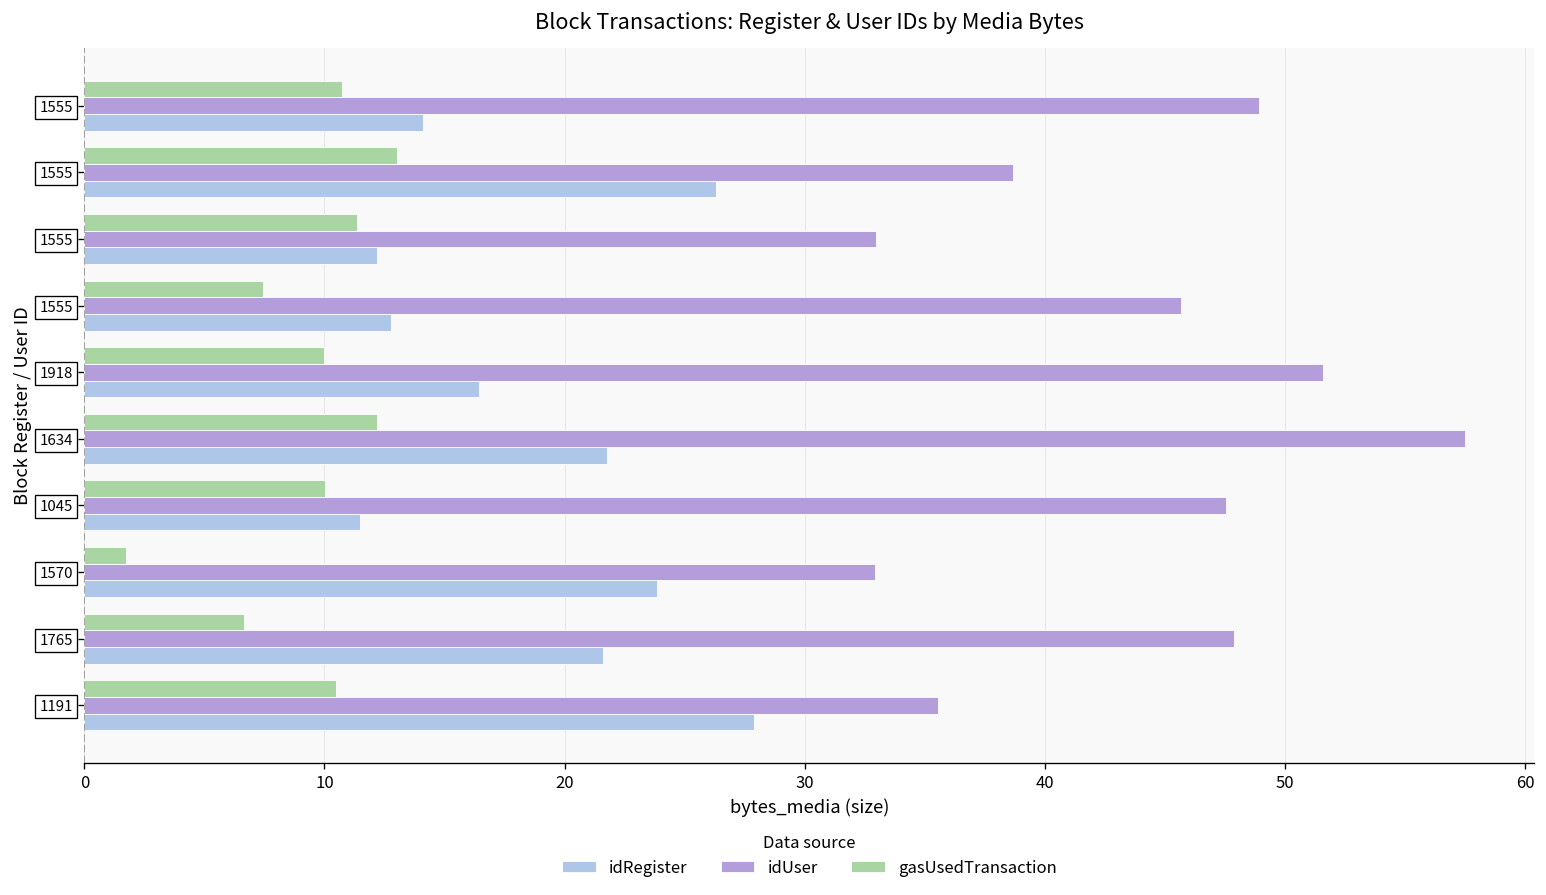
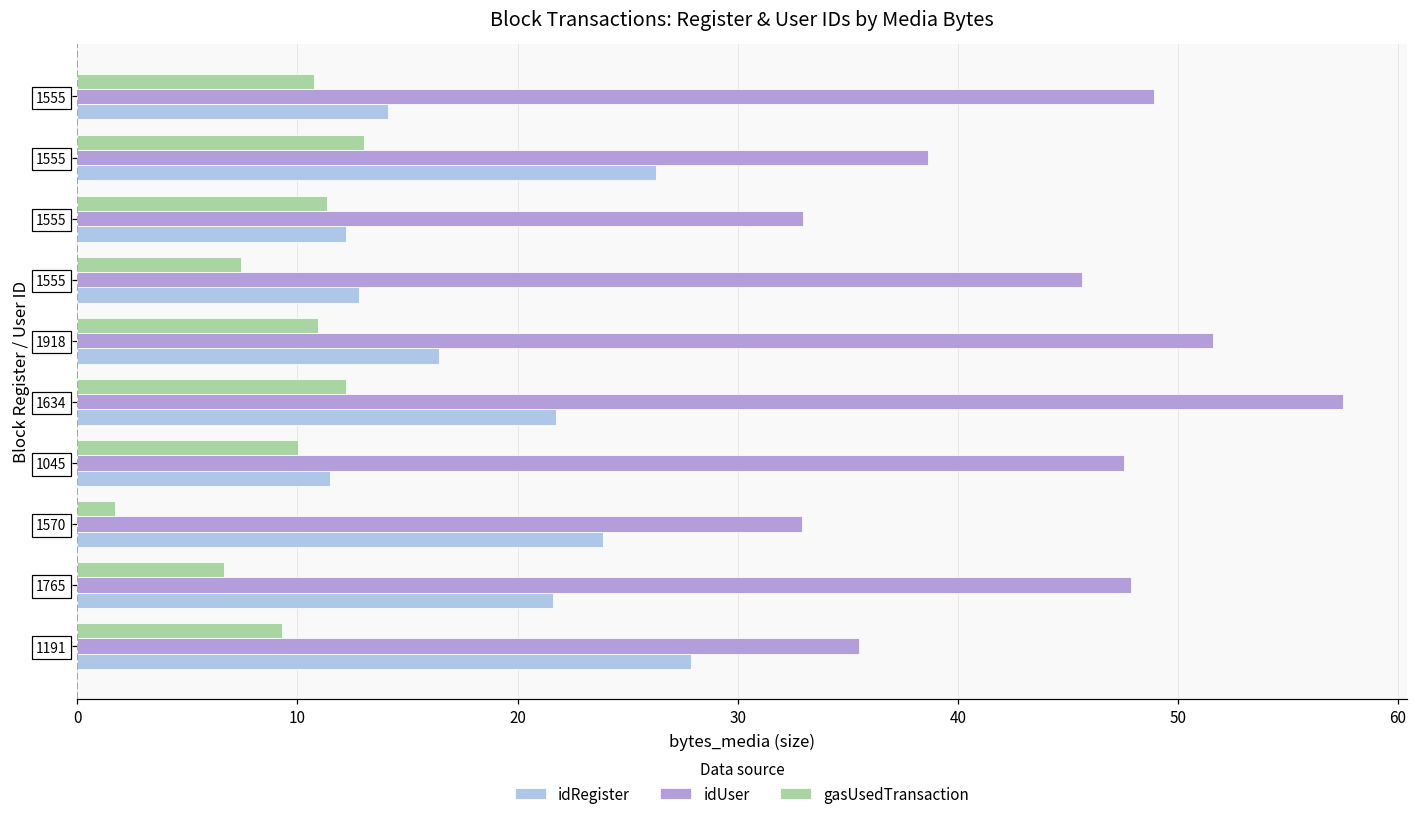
gasUsedTransaction, 1918: 10.0 -> 10.9
gasUsedTransaction, 1191: 10.5 -> 9.3
